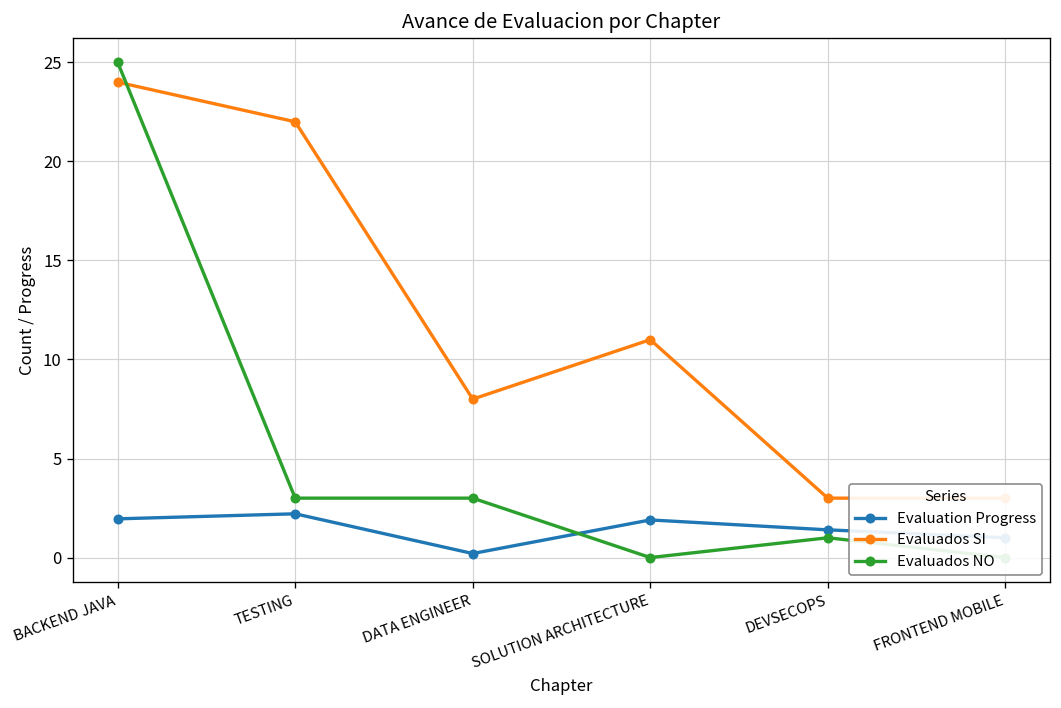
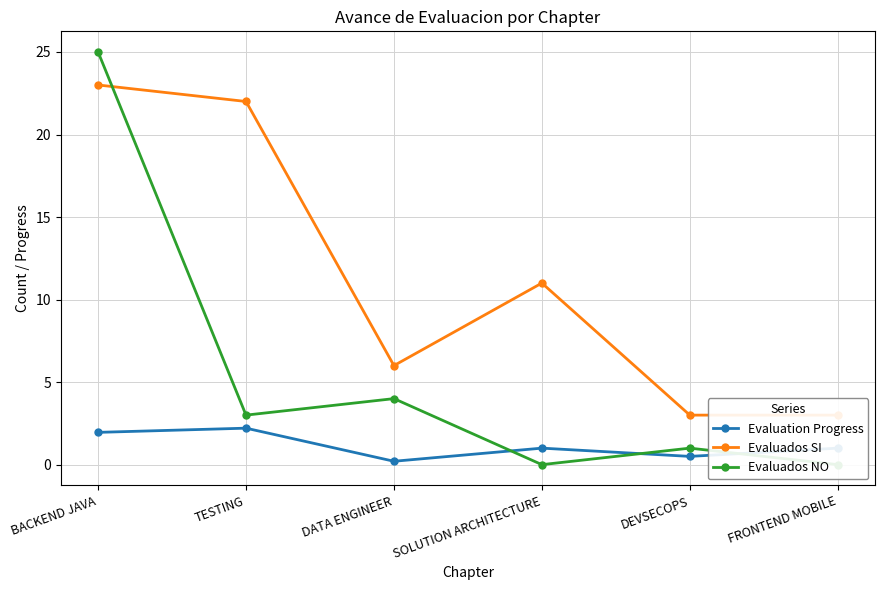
Evaluados SI, BACKEND JAVA: 24 -> 23
Evaluados SI, DATA ENGINEER: 8 -> 6
Evaluados NO, DATA ENGINEER: 3 -> 4
Evaluation Progress, SOLUTION ARCHITECTURE: 1.9 -> 1.0
Evaluation Progress, DEVSECOPS: 1.4 -> 0.5
